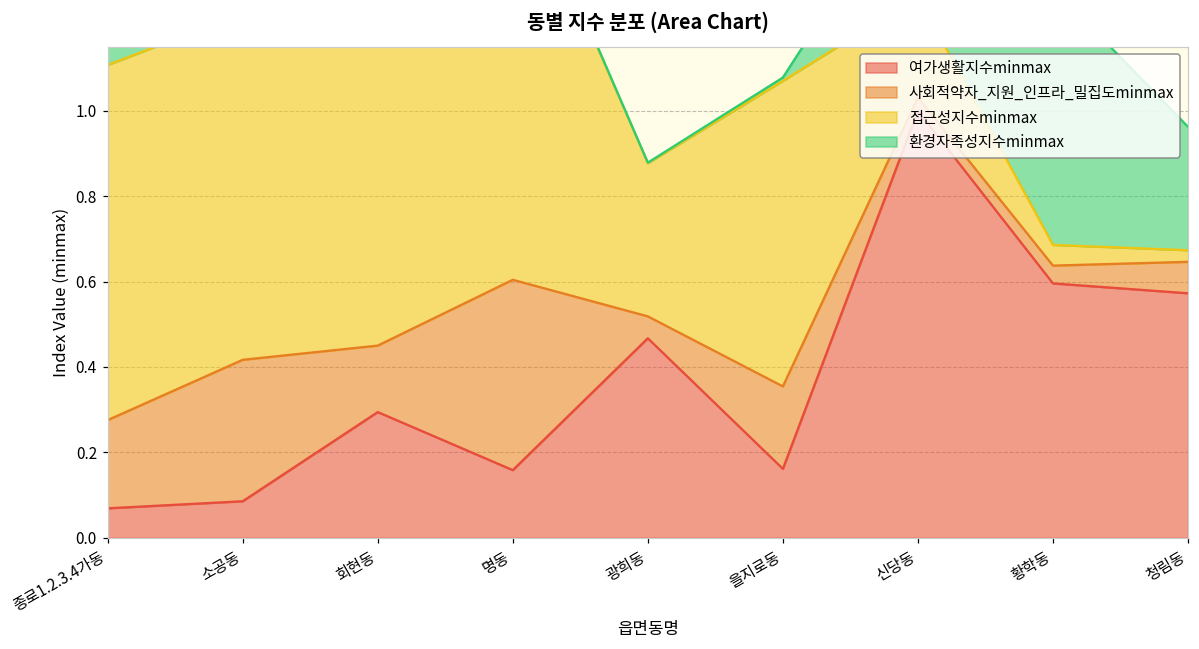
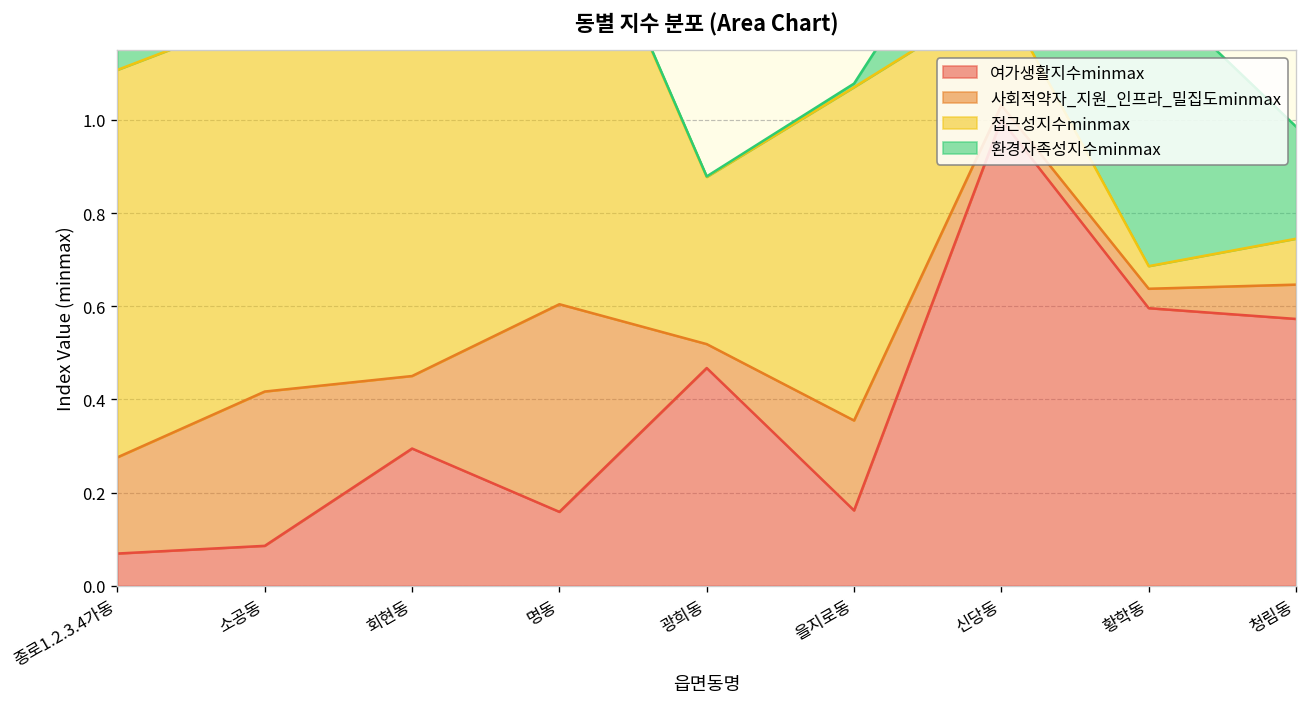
접근성지수minmax, 청림동: 0.03 -> 0.10
환경자족성지수minmax, 청림동: 0.29 -> 0.24
